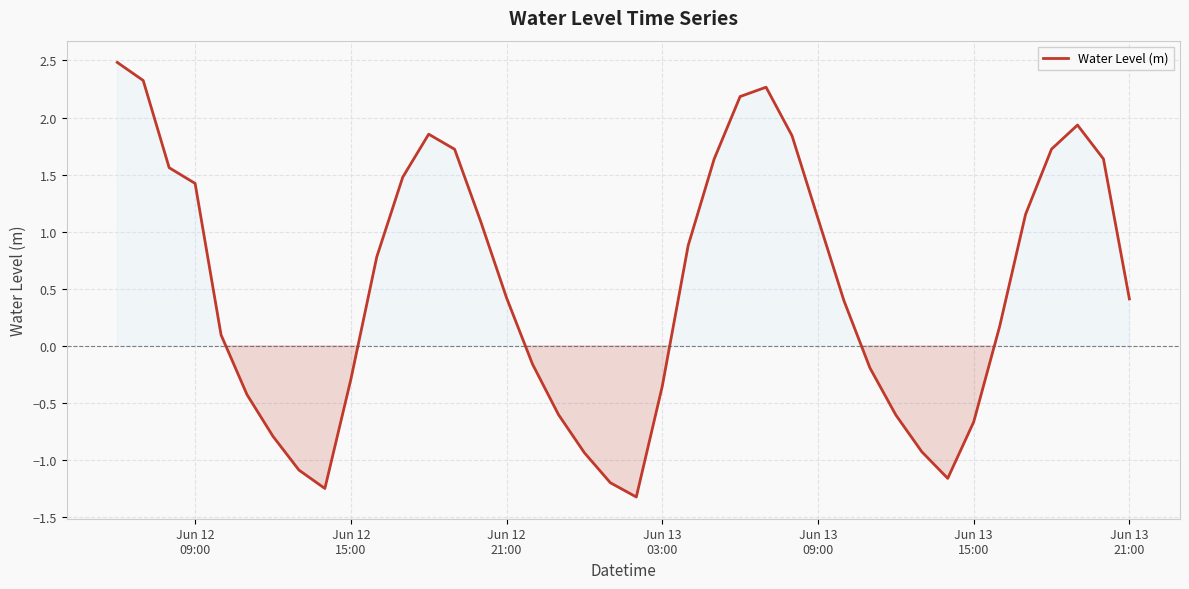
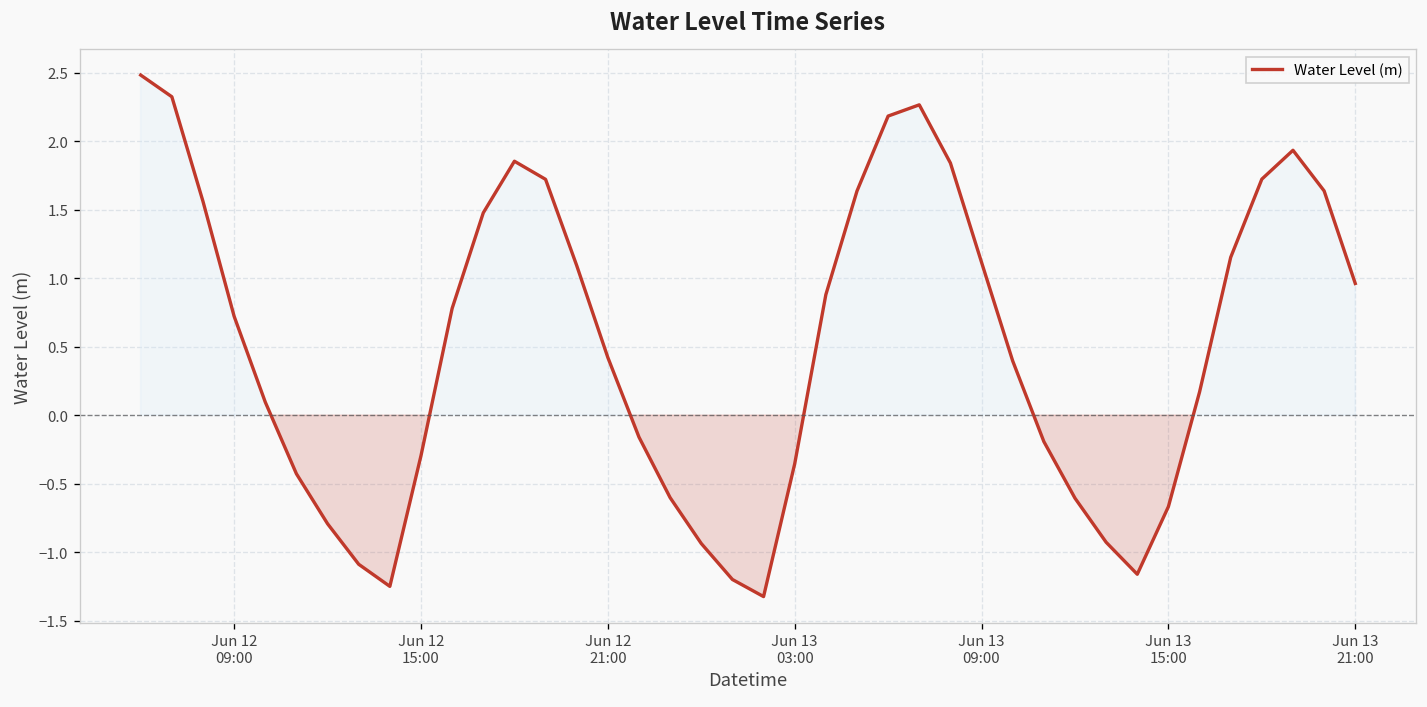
Jun 12 09:00: 1.42 -> 0.72
Jun 13 21:00: 0.41 -> 0.96
